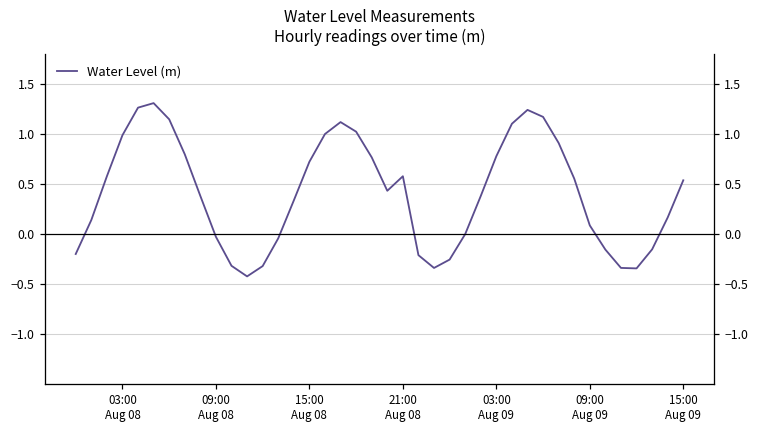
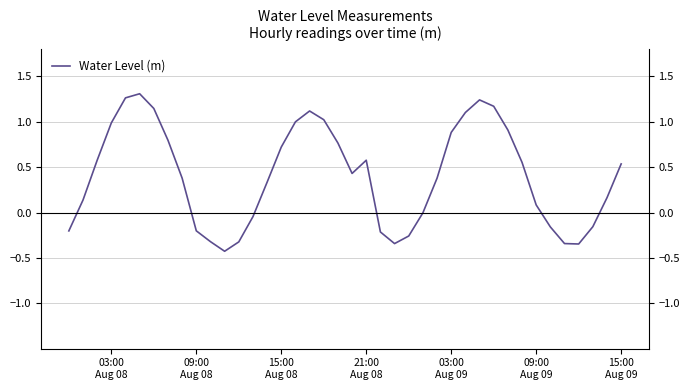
09:00 Aug 08: 0.0 -> -0.2
03:00 Aug 09: 0.8 -> 0.9
